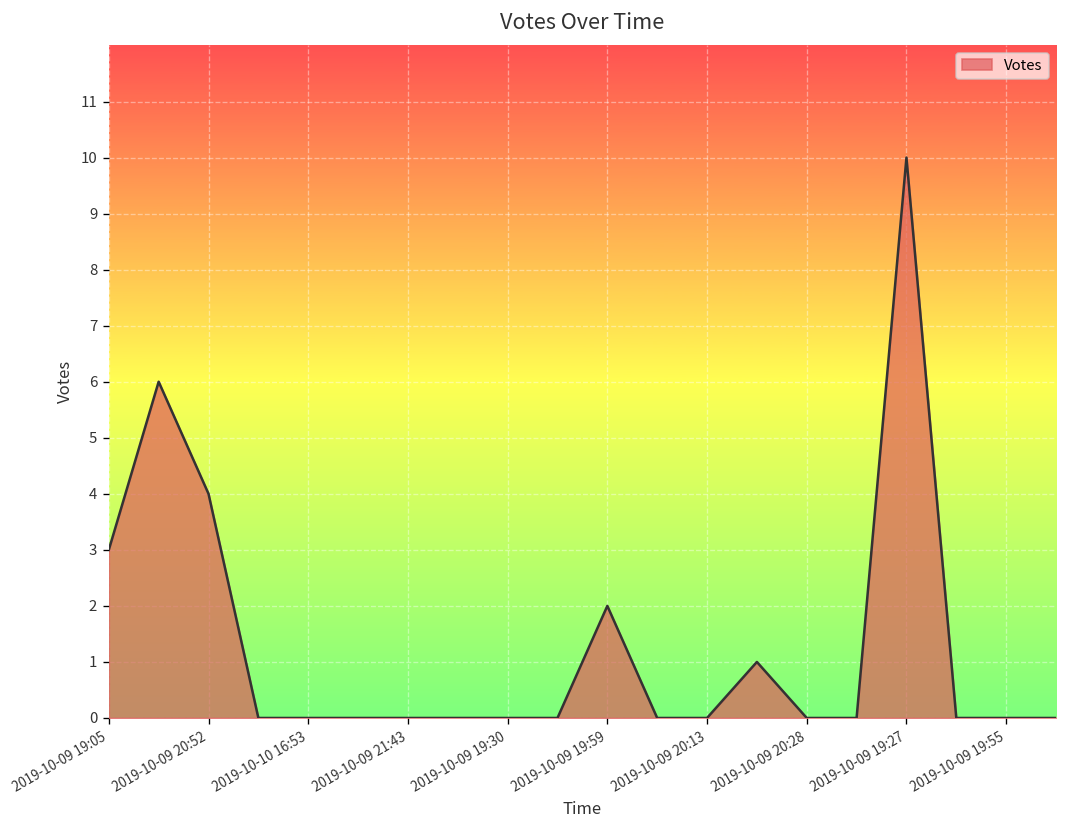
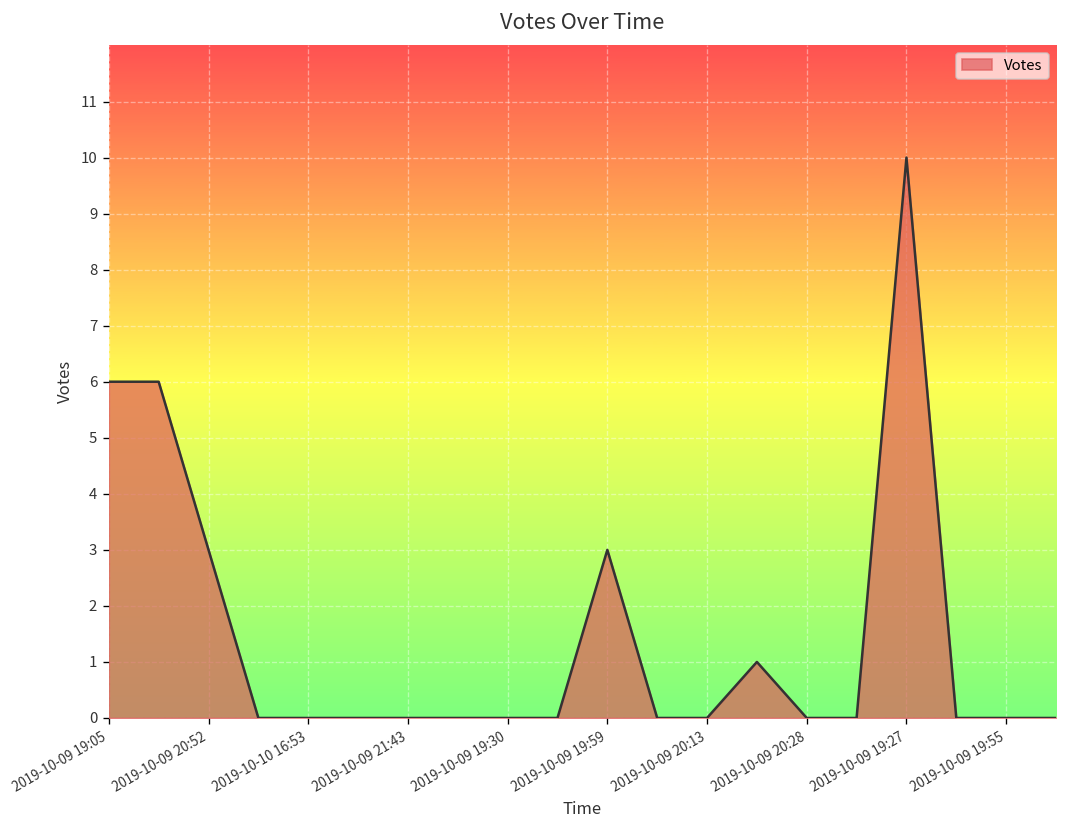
2019-10-09 19:05: 3 -> 6
2019-10-09 20:52: 4 -> 3
2019-10-09 19:59: 2 -> 3
